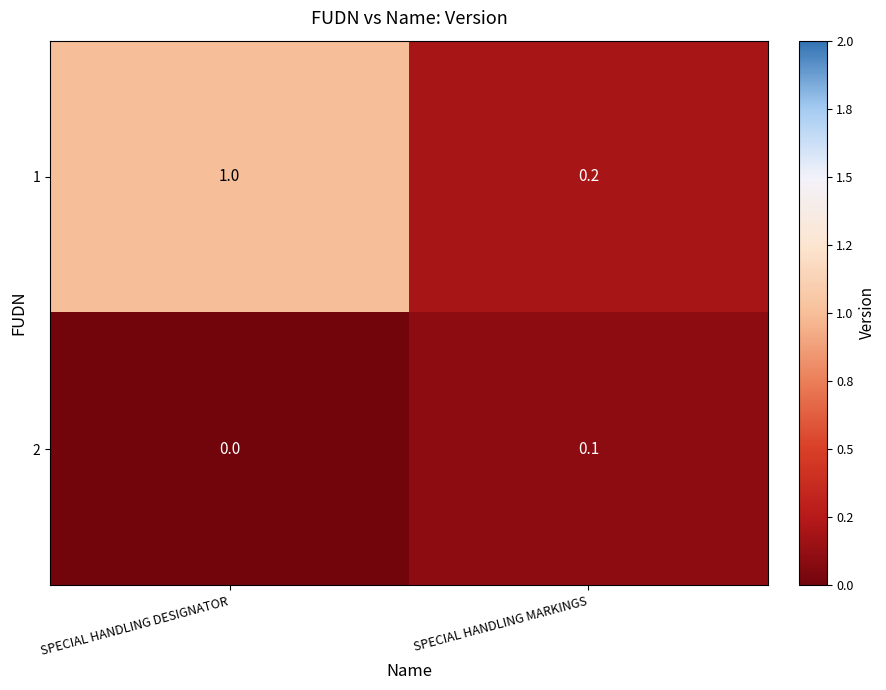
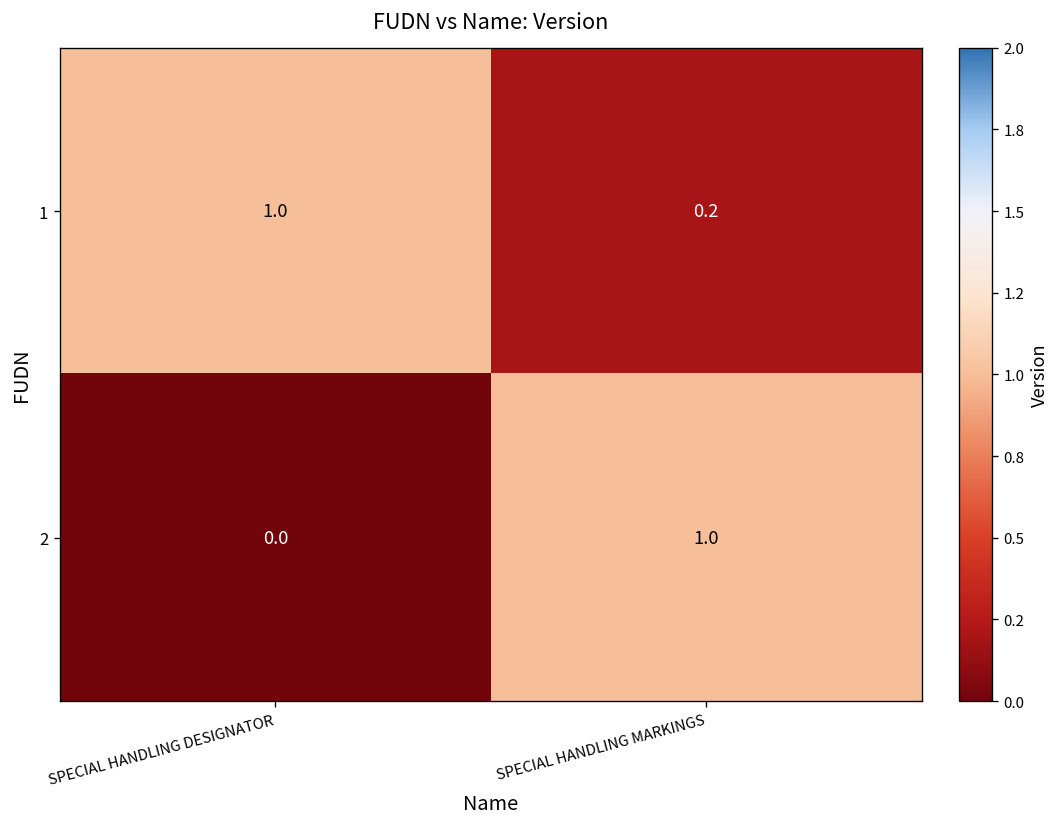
2, SPECIAL HANDLING MARKINGS: 0.1 -> 1.0
